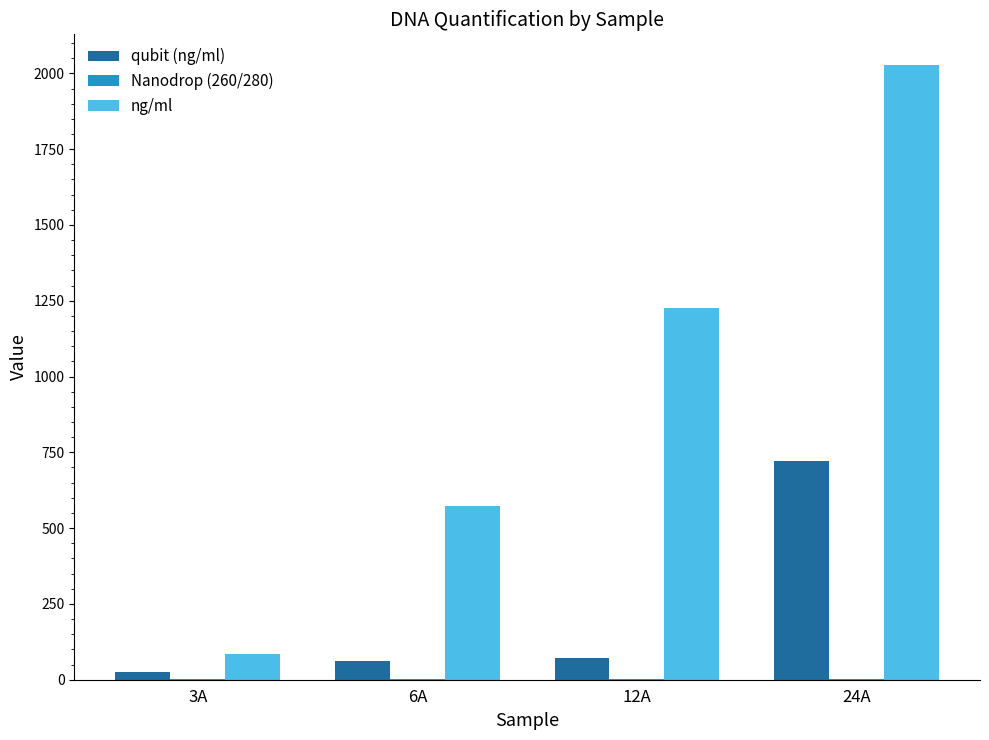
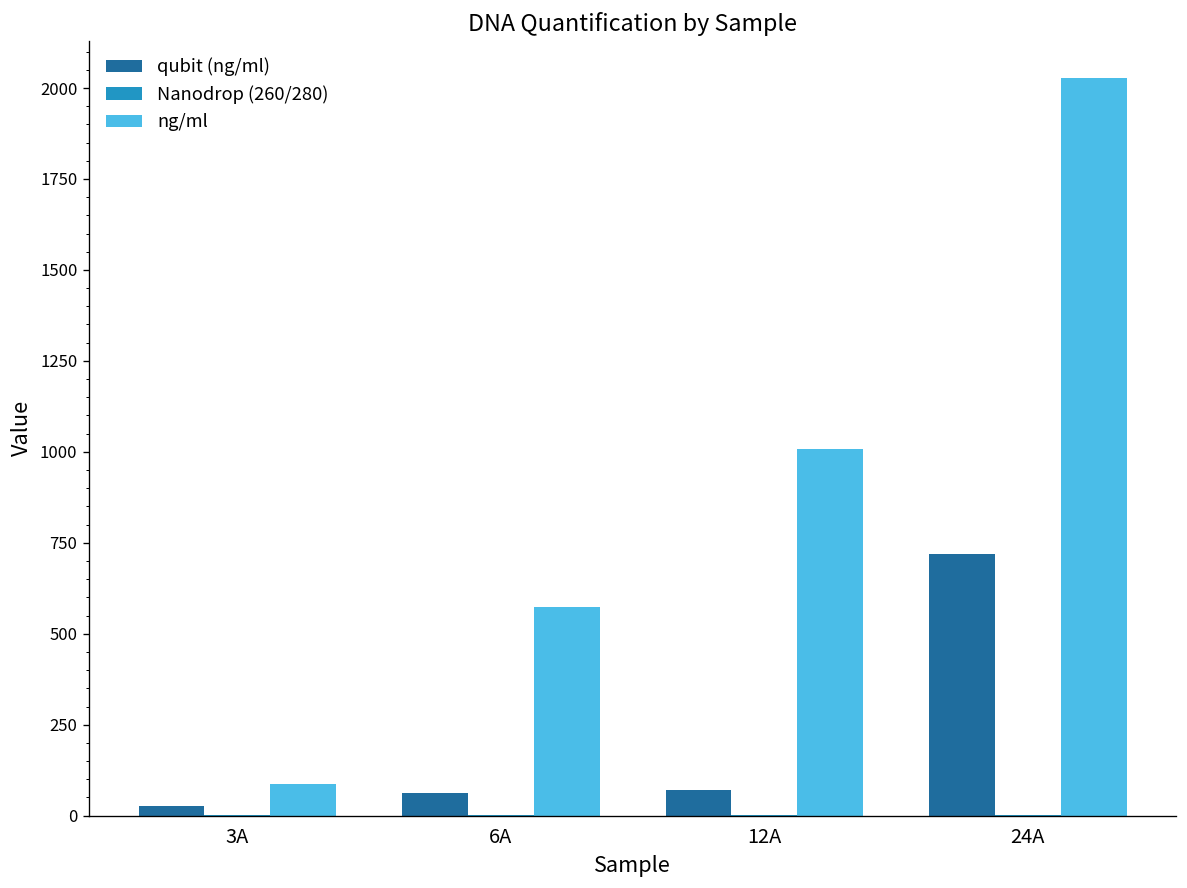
ng/ml, 12A: 1230 -> 1010
